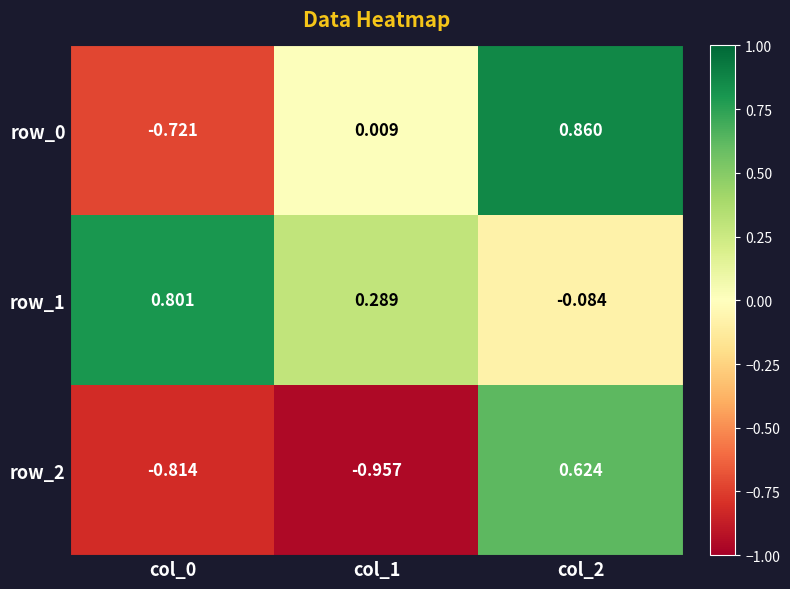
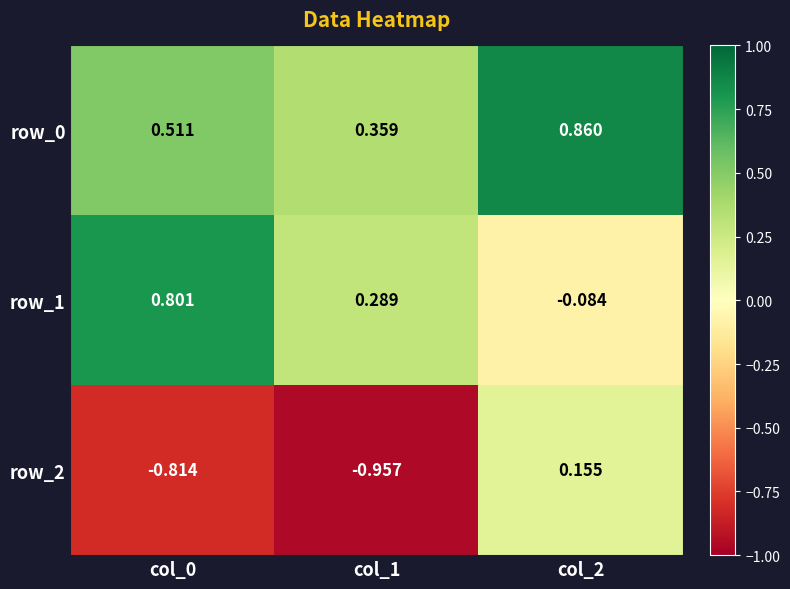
row_0, col_0: -0.721 -> 0.511
row_0, col_1: 0.009 -> 0.359
row_2, col_2: 0.624 -> 0.155
